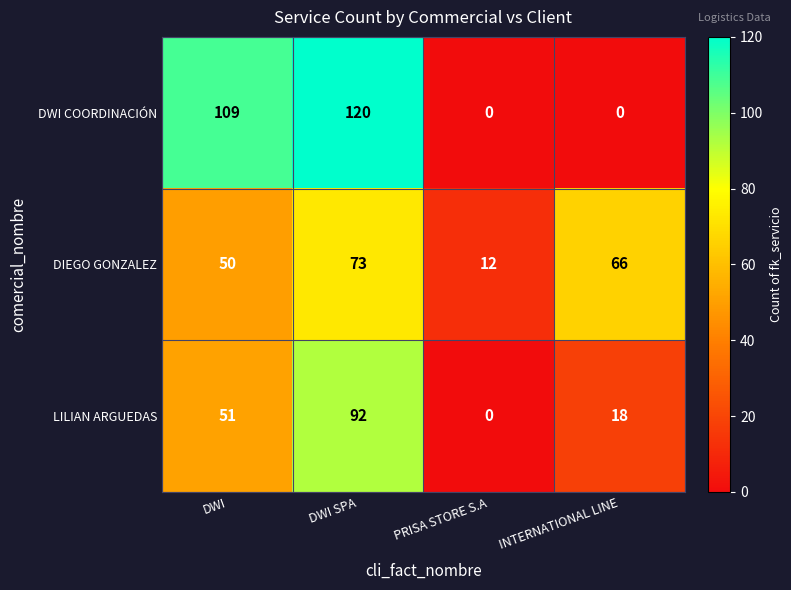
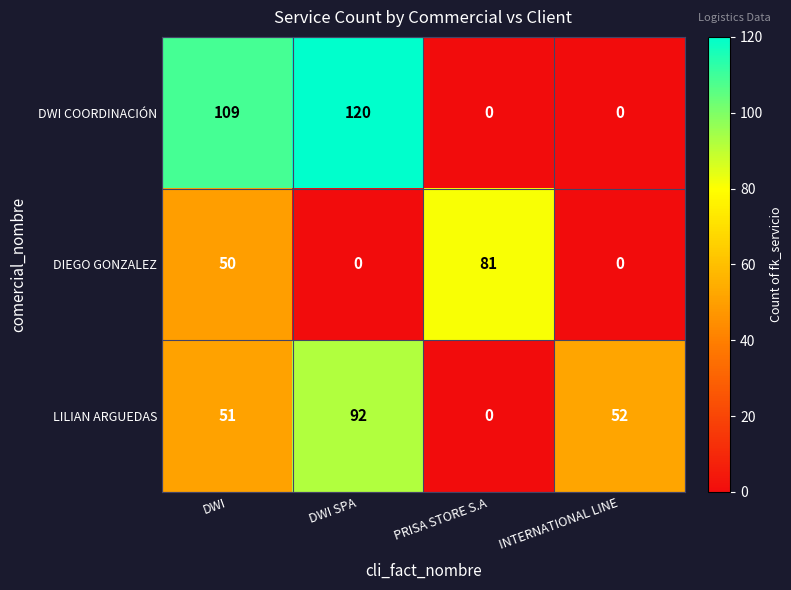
DIEGO GONZALEZ, DWI SPA: 73 -> 0
DIEGO GONZALEZ, PRISA STORE S.A: 12 -> 81
DIEGO GONZALEZ, INTERNATIONAL LINE: 66 -> 0
LILIAN ARGUEDAS, INTERNATIONAL LINE: 18 -> 52
